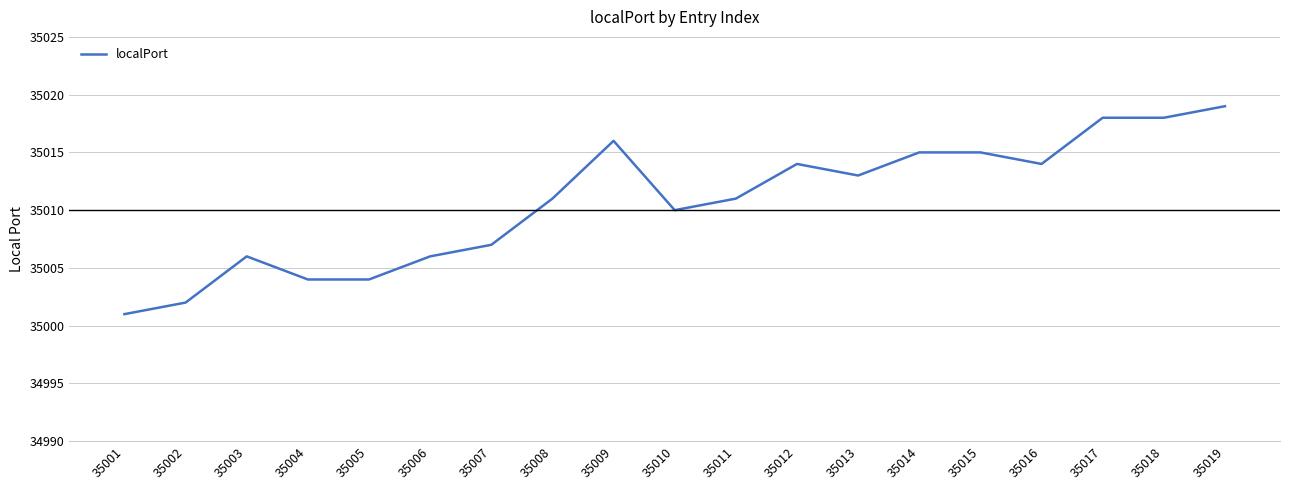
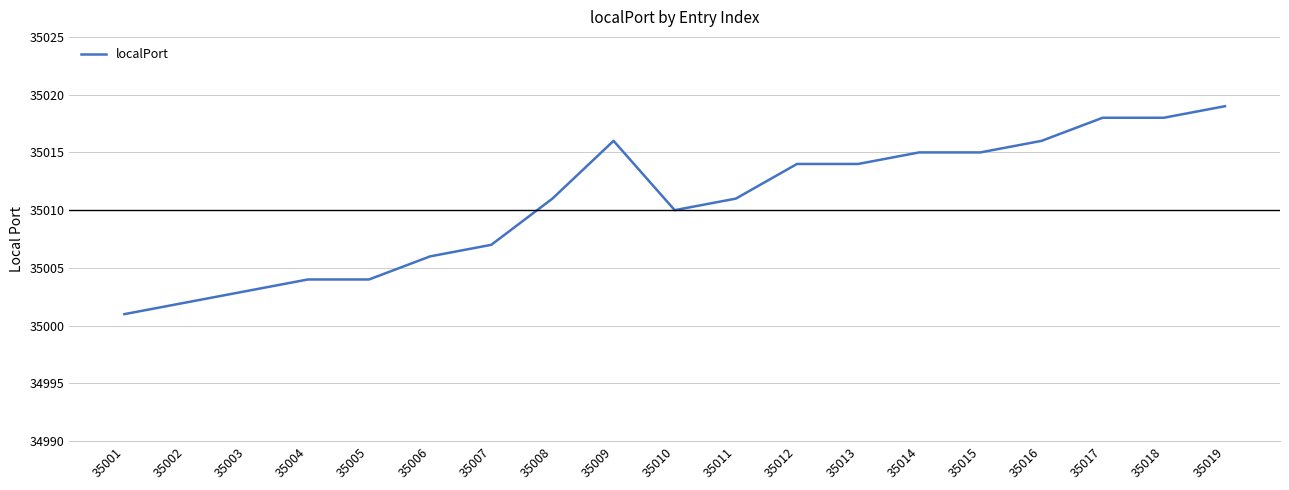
35003: 35006 -> 35003
35013: 35013 -> 35014
35016: 35014 -> 35016
